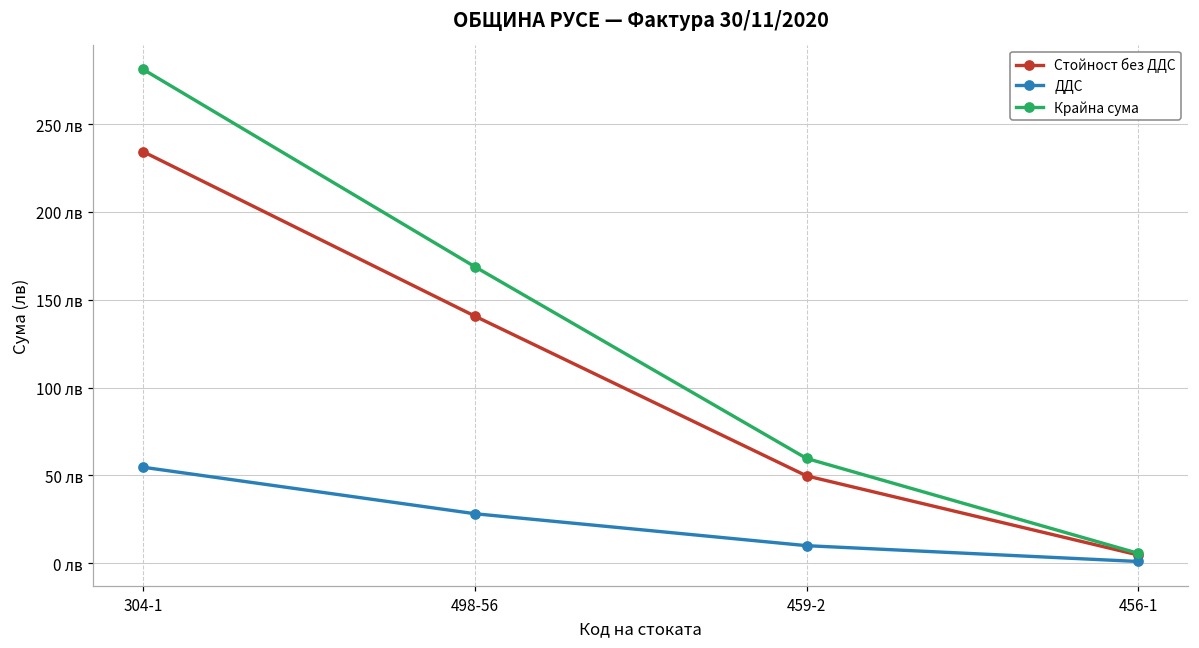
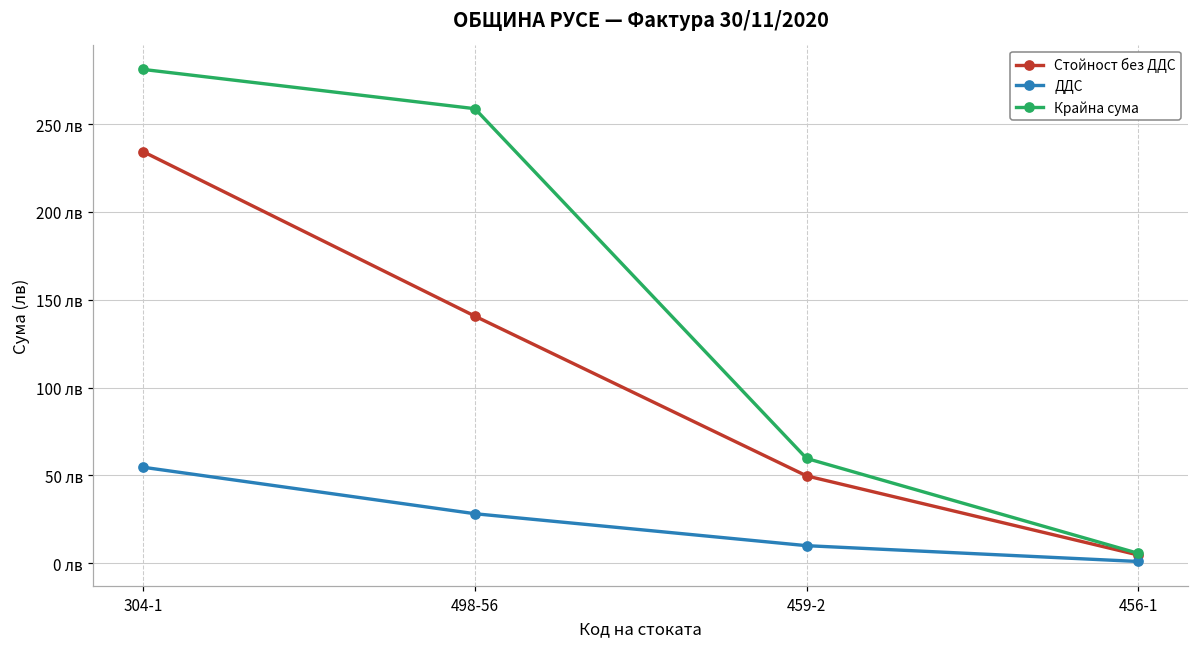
Крайна сума, 498-56: 169 лв -> 259 лв
